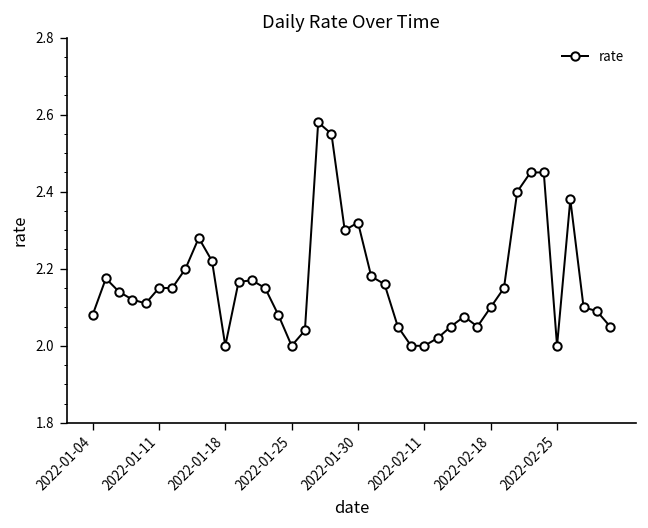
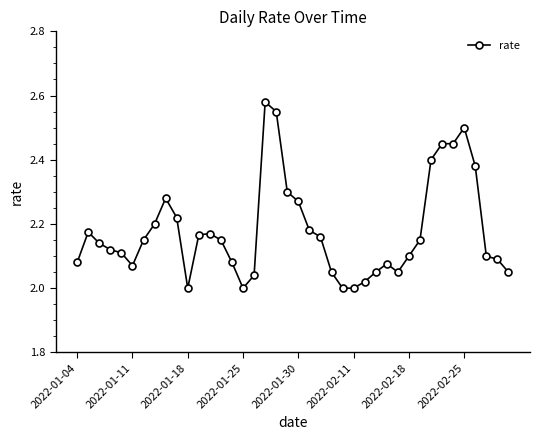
2022-01-11: 2.15 -> 2.07
2022-01-30: 2.32 -> 2.27
2022-02-25: 2.0 -> 2.5
